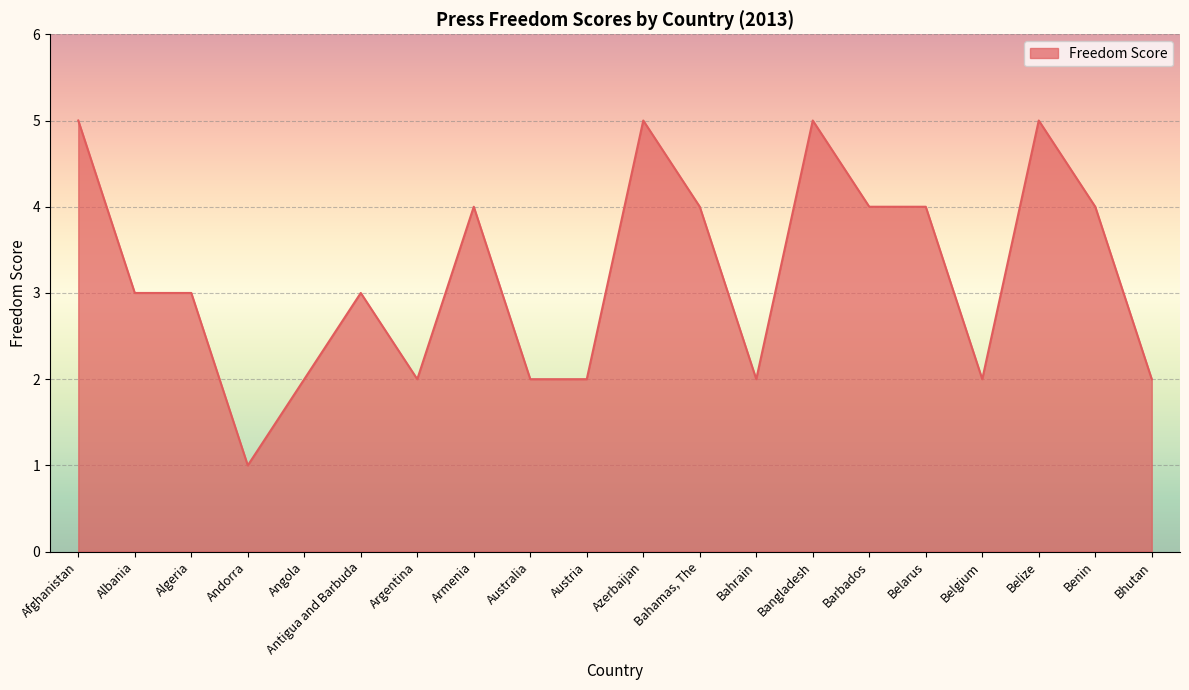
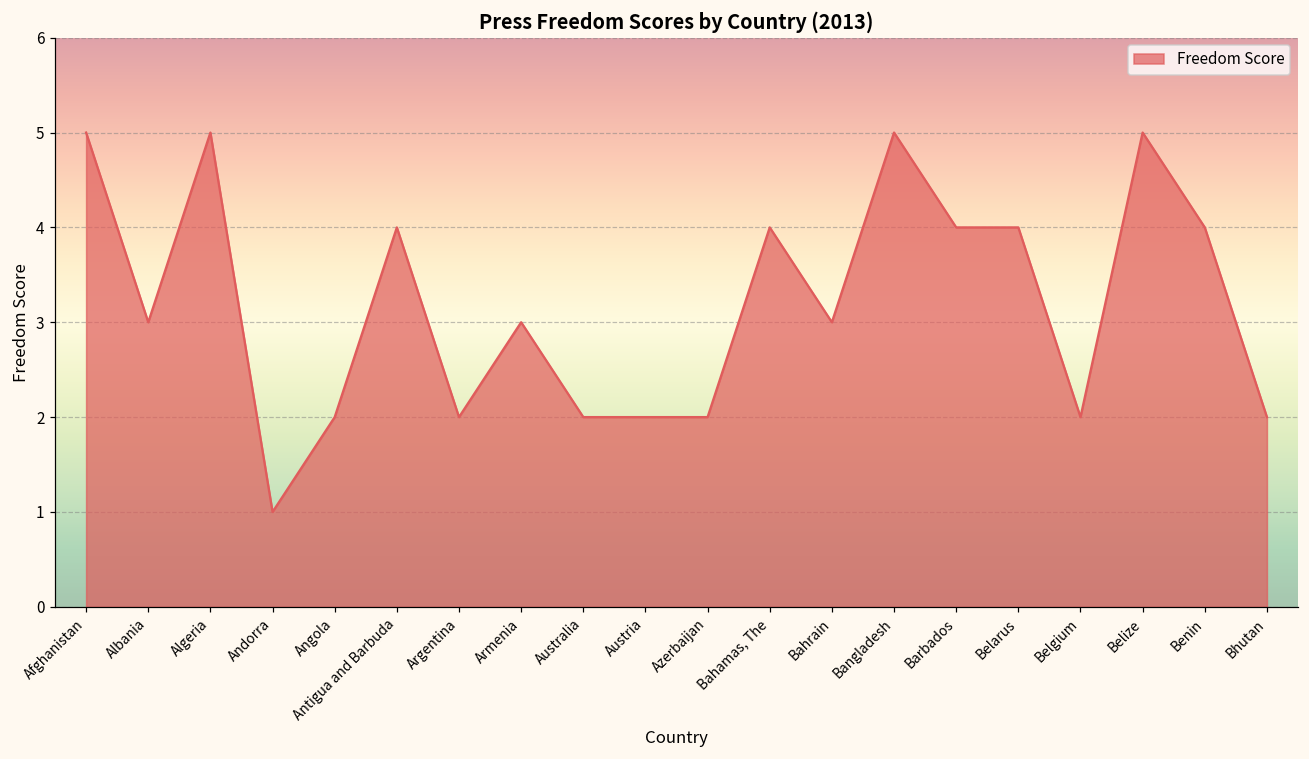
Algeria: 3 -> 5
Antigua and Barbuda: 3 -> 4
Armenia: 4 -> 3
Azerbaijan: 5 -> 2
Bahrain: 2 -> 3
